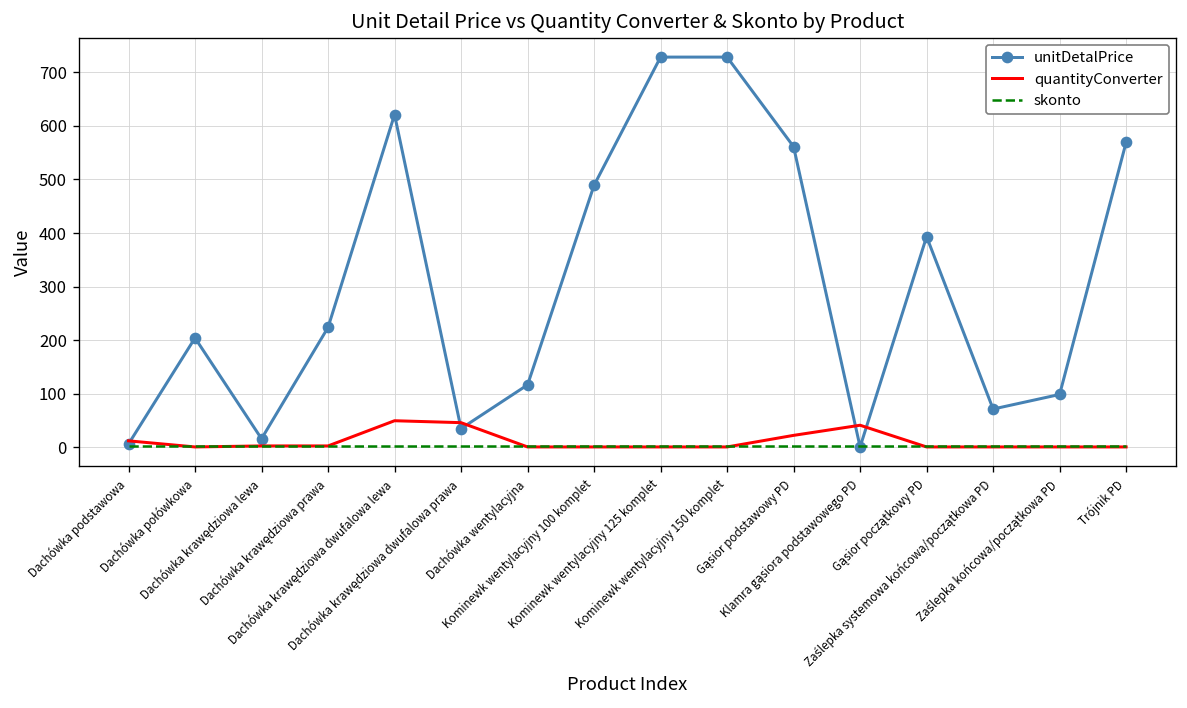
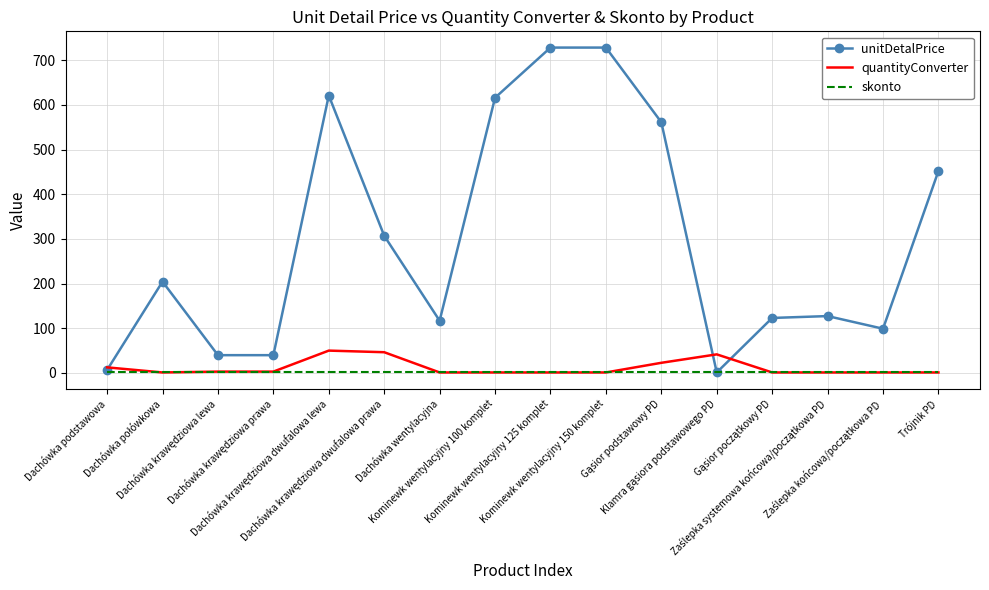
unitDetalPrice, Dachówka krawędziowa lewa: 20 -> 40
unitDetalPrice, Dachówka krawędziowa prawa: 220 -> 40
unitDetalPrice, Dachówka krawędziowa dwufalowa prawa: 40 -> 310
unitDetalPrice, Kominewk wentylacyjny 100 komplet: 490 -> 620
unitDetalPrice, Gąsior początkowy PD: 390 -> 120
unitDetalPrice, Zaślepka systemowa końcowa/początkowa PD: 70 -> 130
unitDetalPrice, Trójnik PD: 570 -> 450
